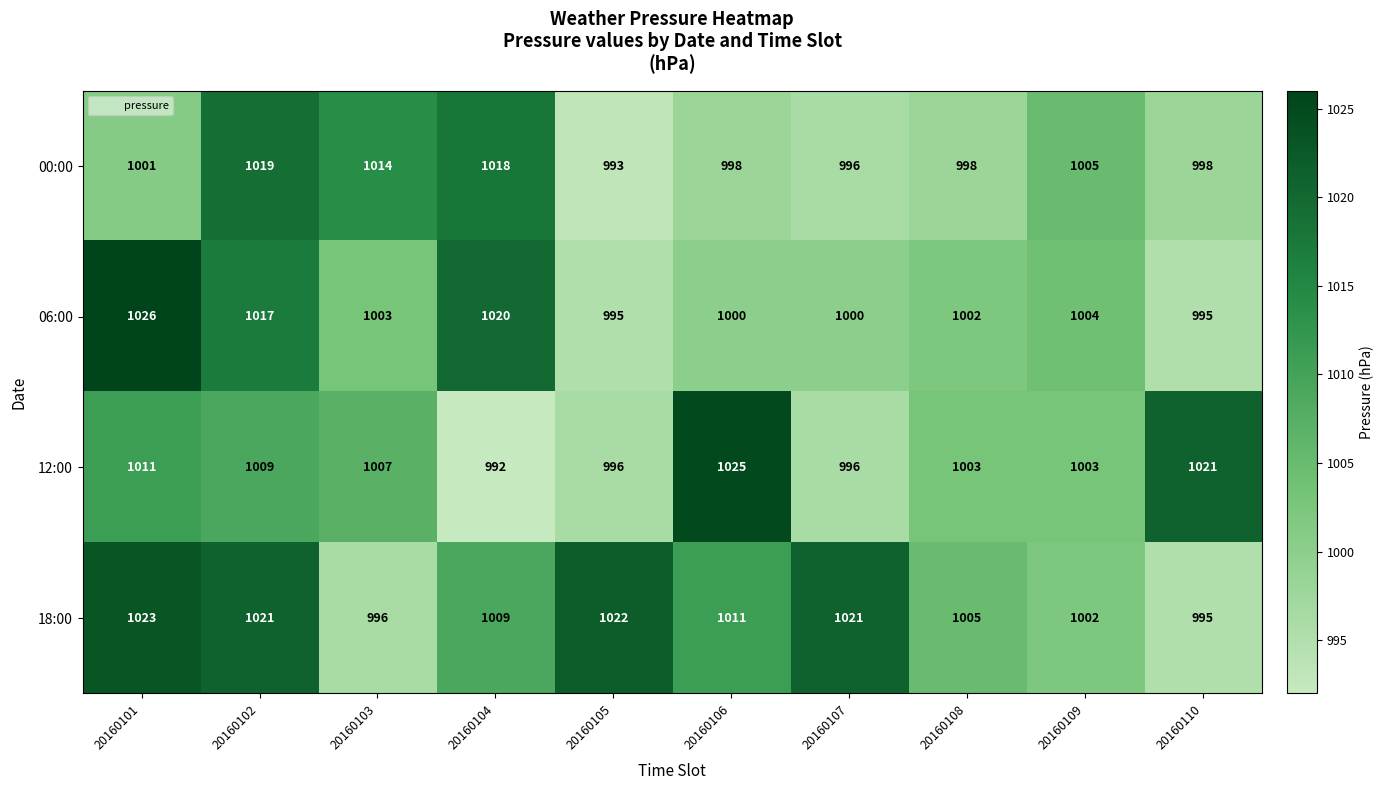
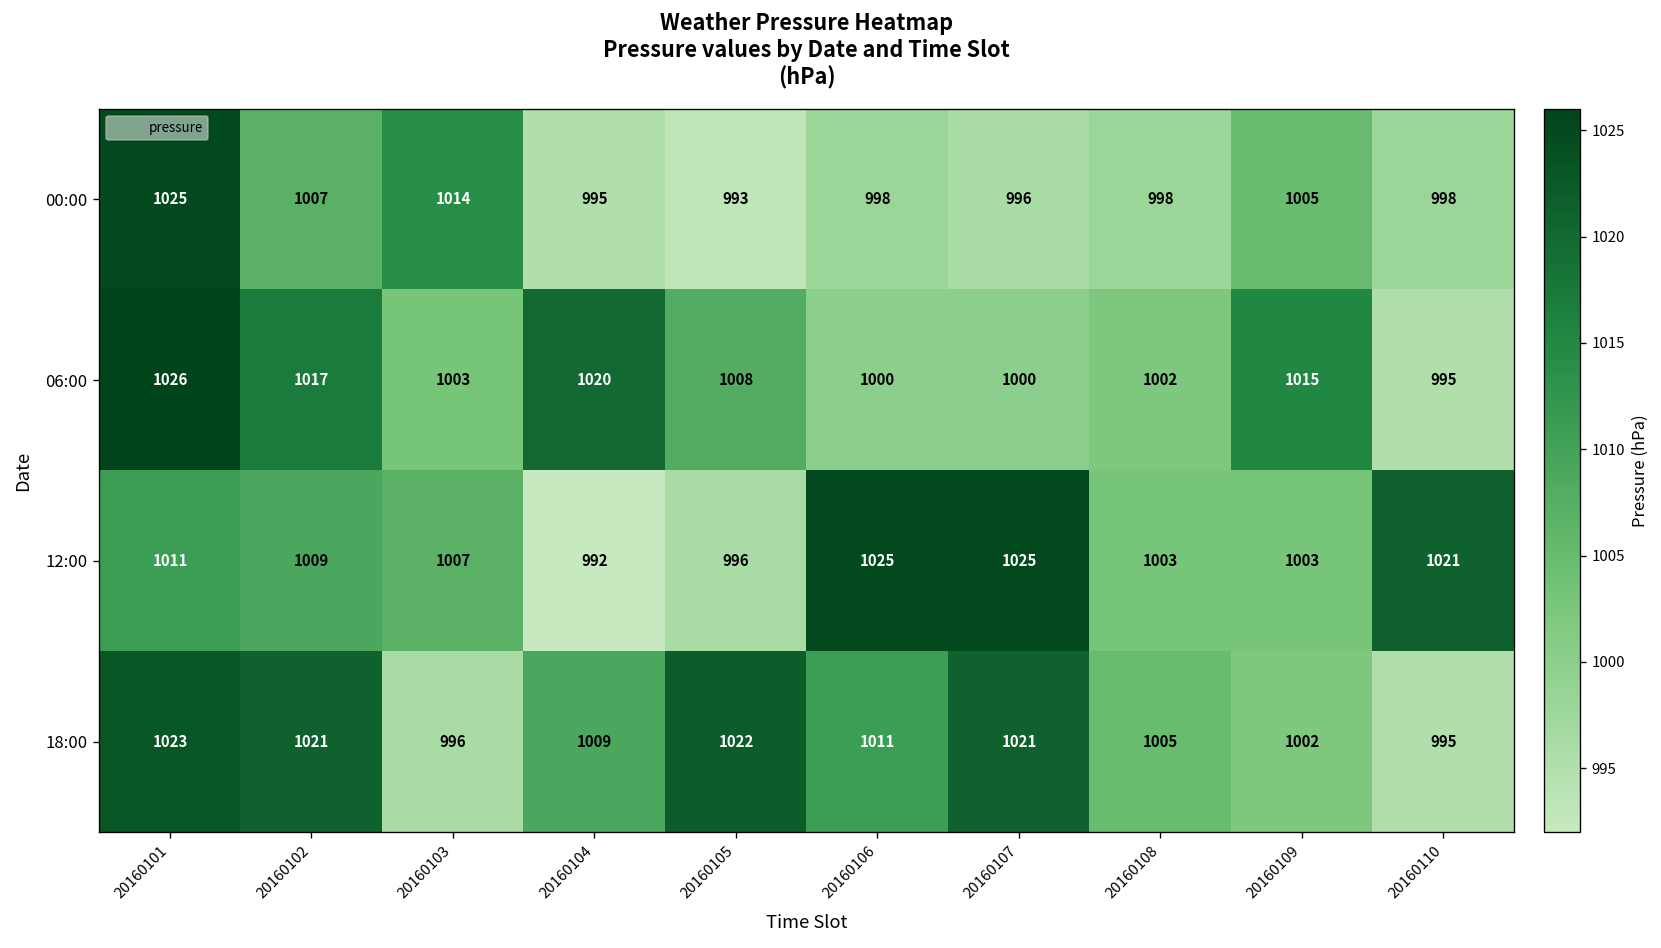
00:00, 20160101: 1001 -> 1025
00:00, 20160102: 1019 -> 1007
00:00, 20160104: 1018 -> 995
06:00, 20160105: 995 -> 1008
06:00, 20160109: 1004 -> 1015
12:00, 20160107: 996 -> 1025
